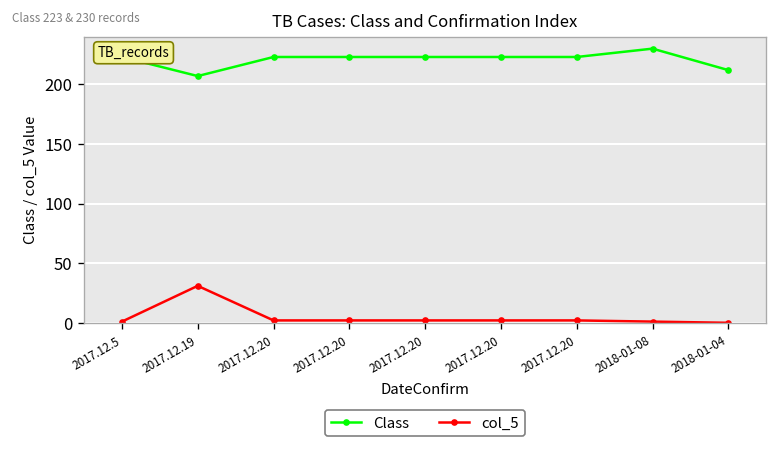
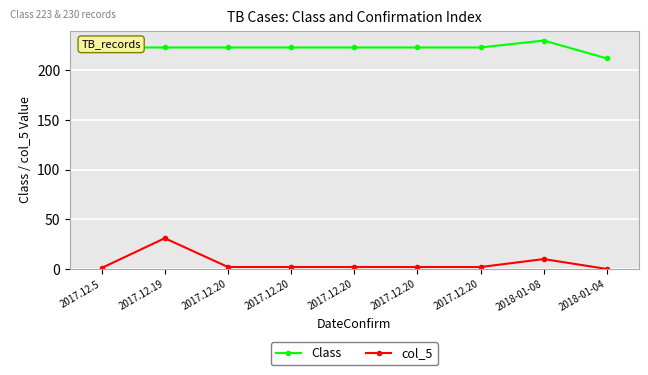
Class, 2017.12.19: 210 -> 220
col_5, 2018-01-08: 0 -> 10
